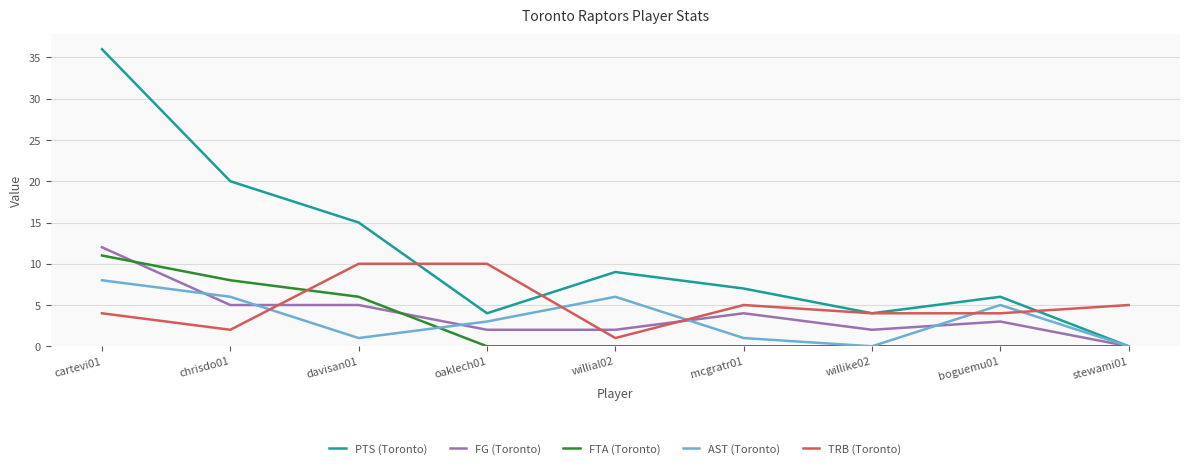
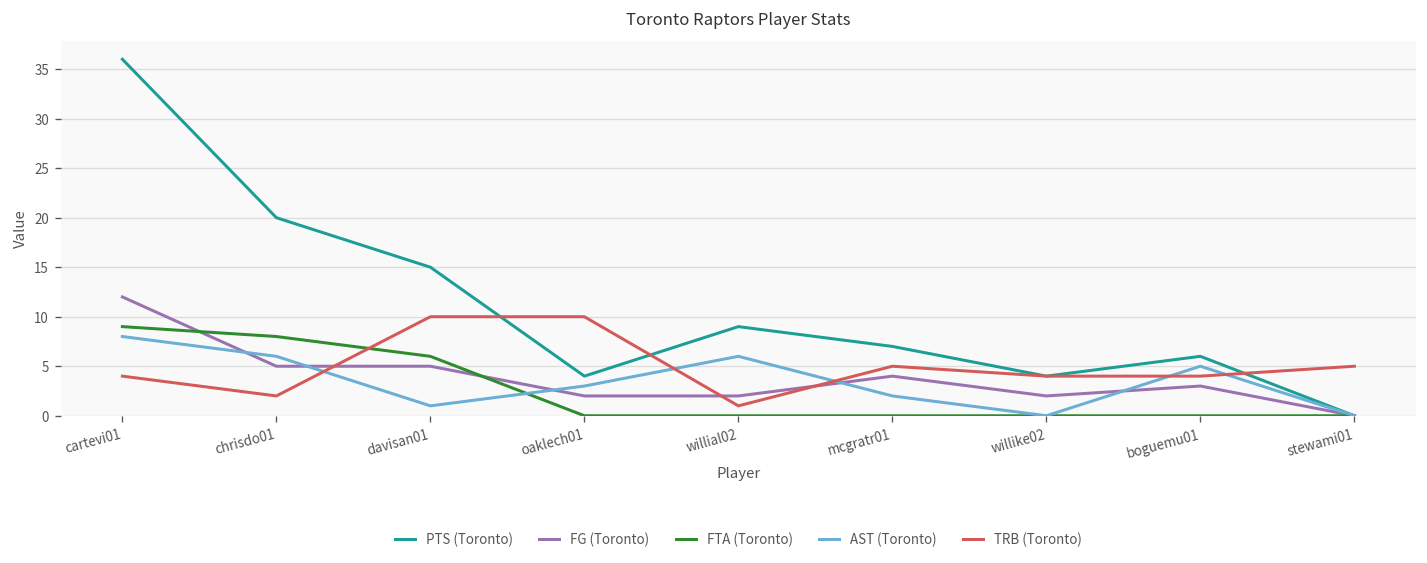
FTA (Toronto), cartevi01: 11 -> 9
AST (Toronto), mcgratr01: 1 -> 2
